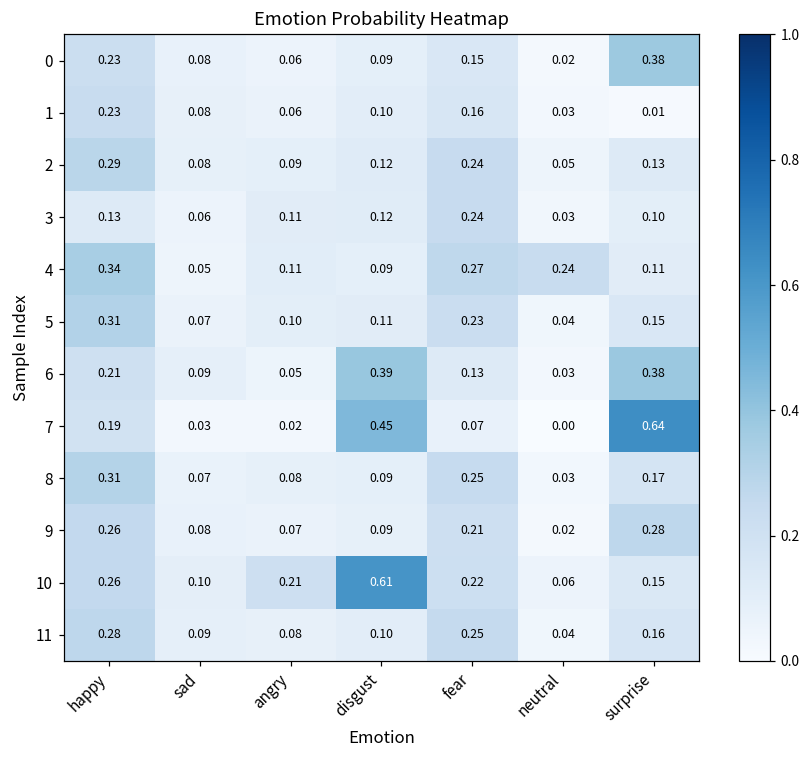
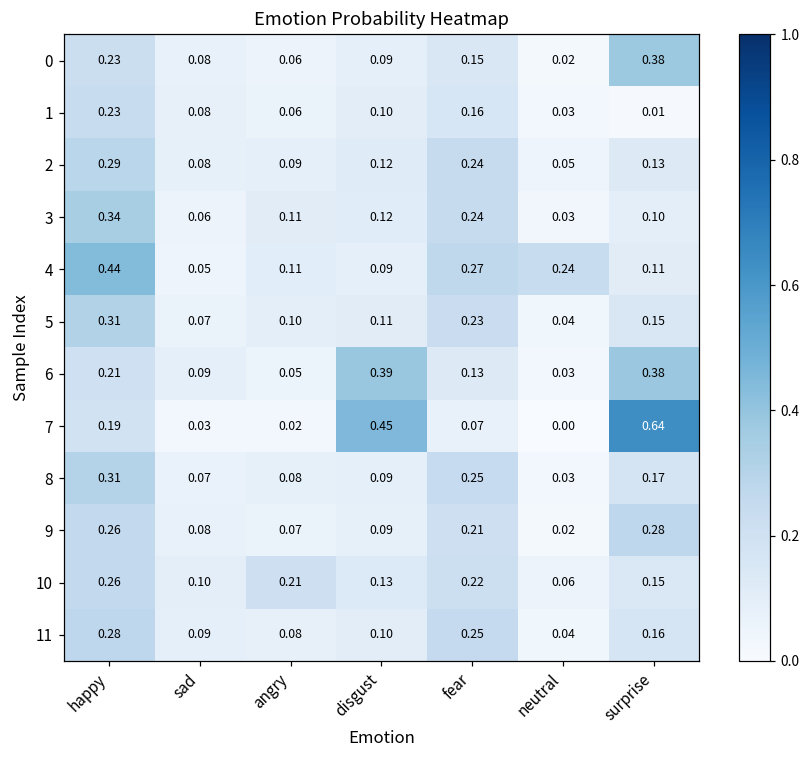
3, happy: 0.13 -> 0.34
4, happy: 0.34 -> 0.44
10, disgust: 0.61 -> 0.13
